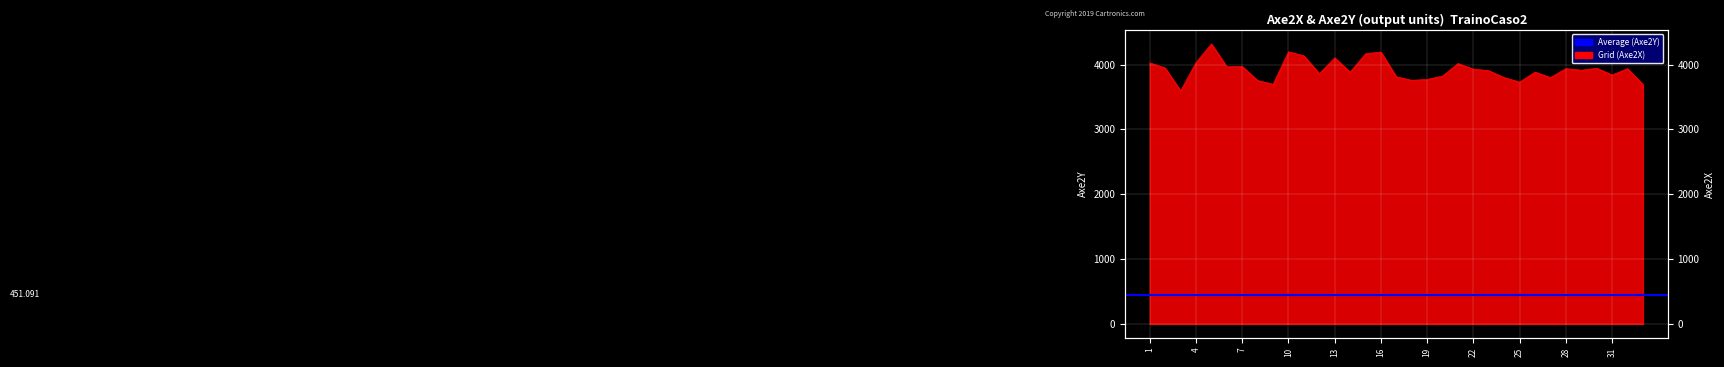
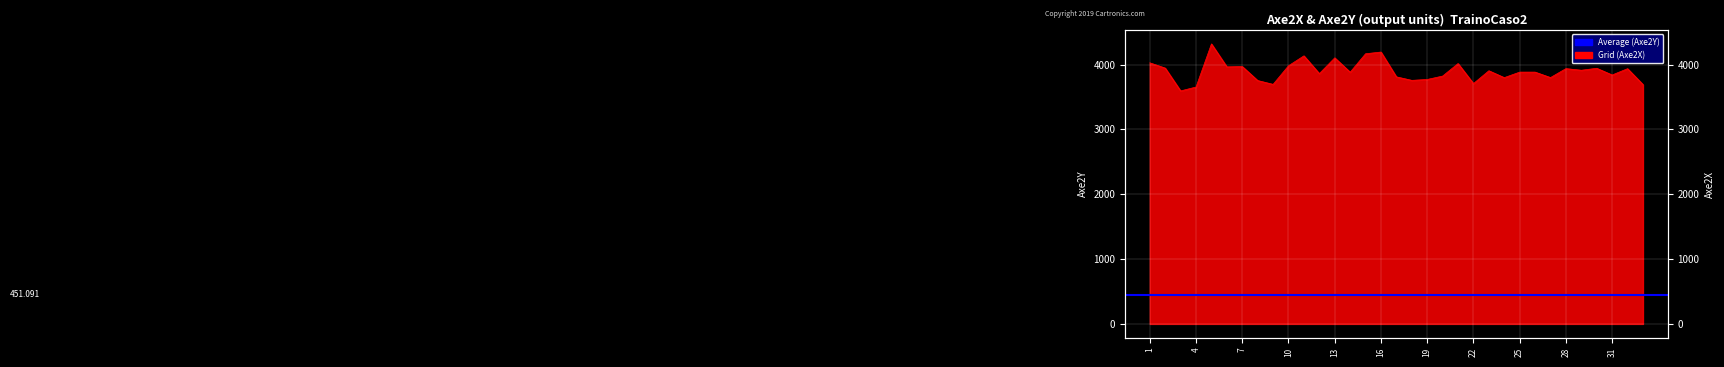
4: 4000 -> 3700
10: 4200 -> 4000
22: 3900 -> 3700
25: 3700 -> 3900
